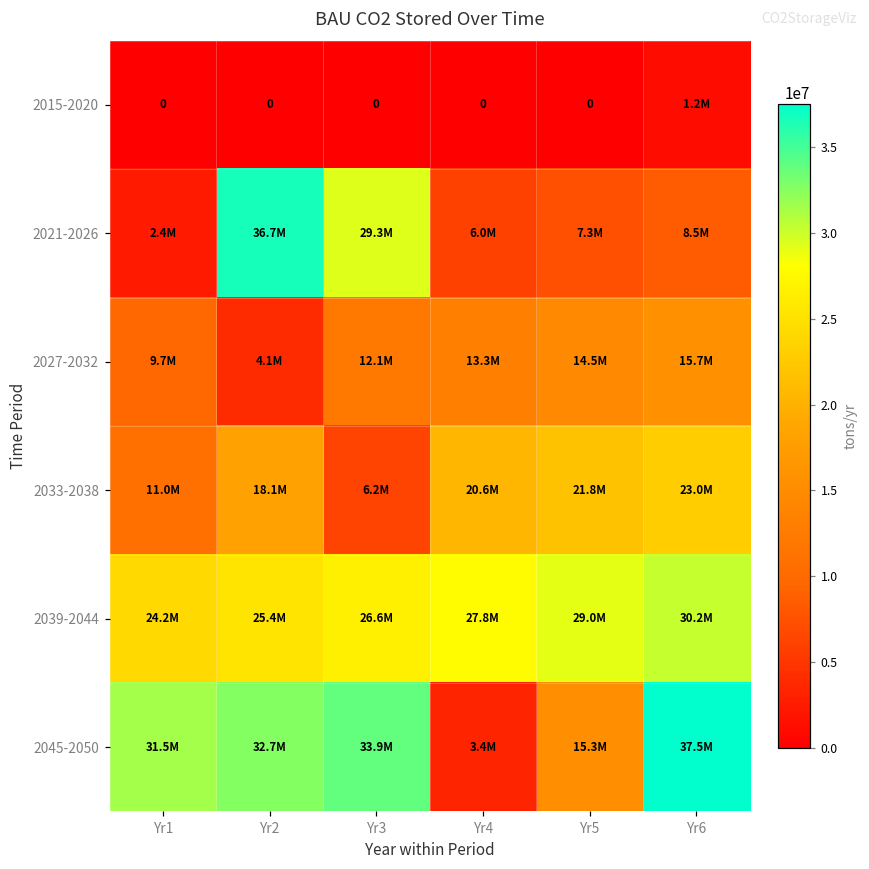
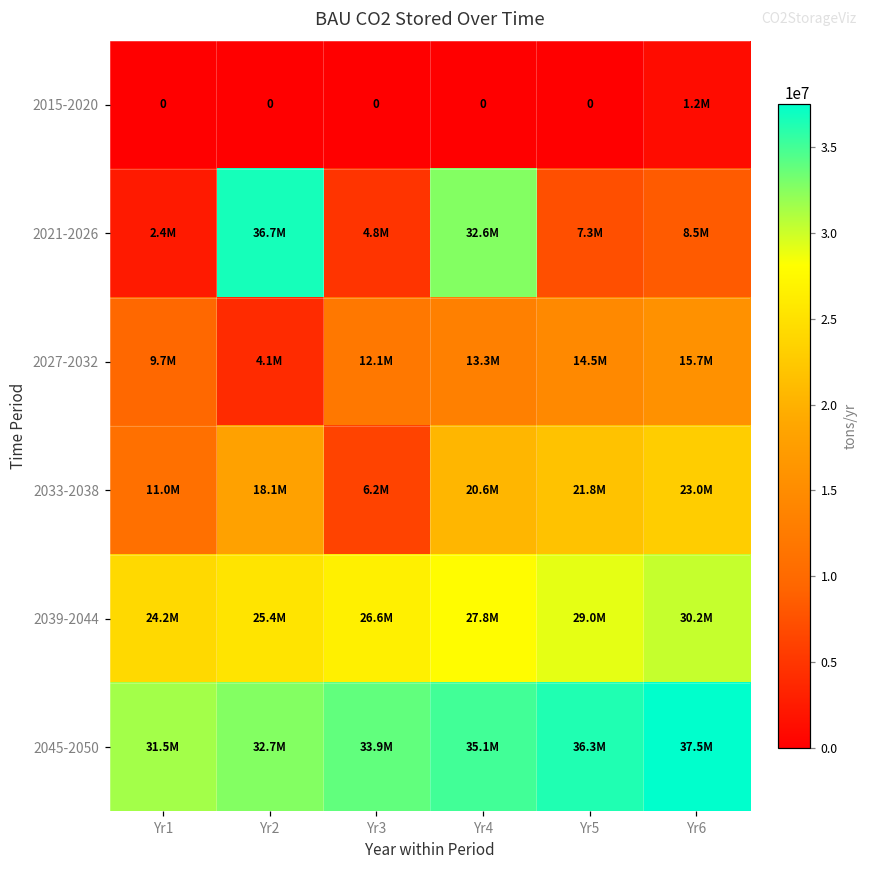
2021-2026, Yr3: 29.3M -> 4.8M
2021-2026, Yr4: 6.0M -> 32.6M
2045-2050, Yr4: 3.4M -> 35.1M
2045-2050, Yr5: 15.3M -> 36.3M
